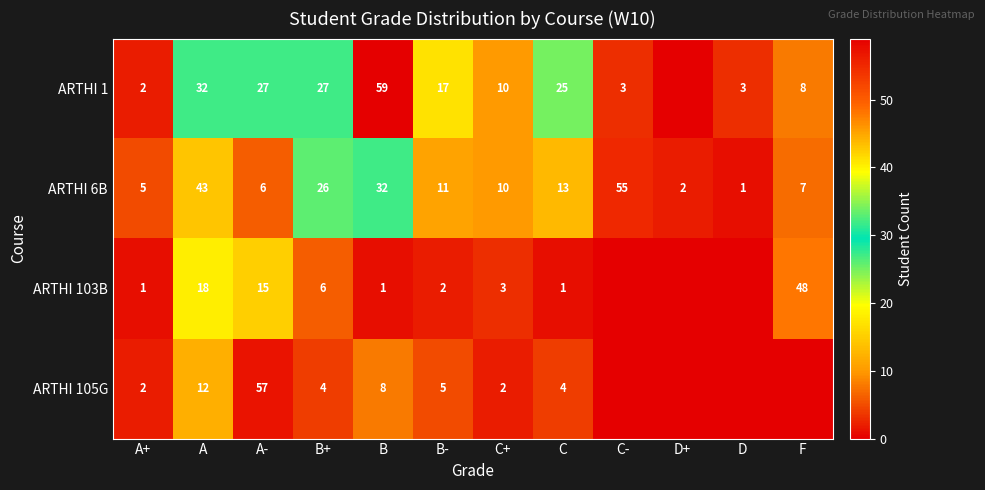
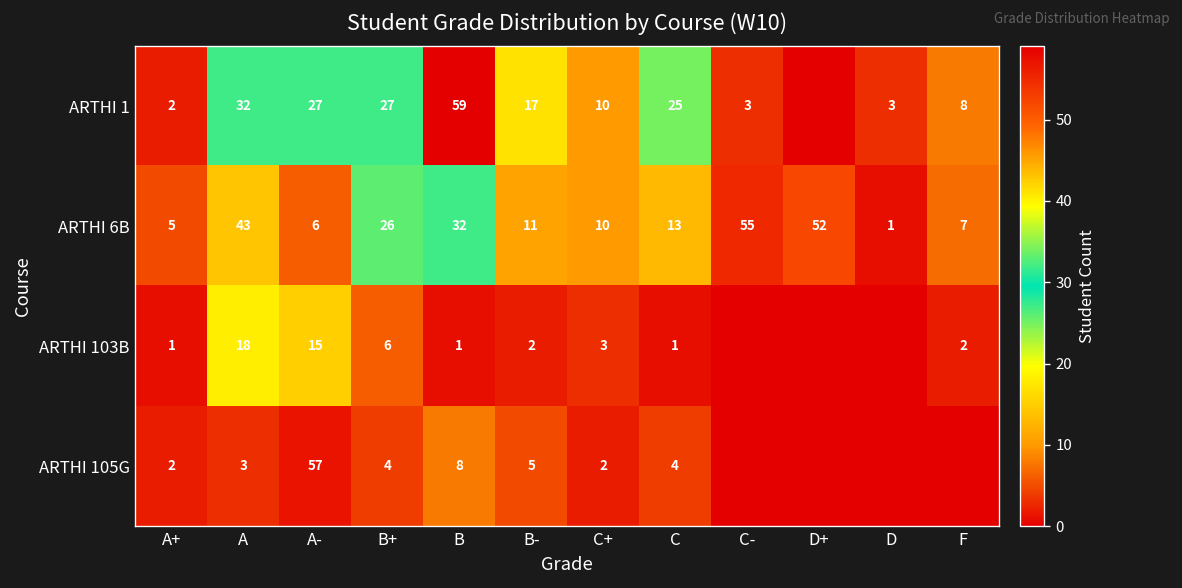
ARTHI 6B, D+: 2 -> 52
ARTHI 103B, F: 48 -> 2
ARTHI 105G, A: 12 -> 3
